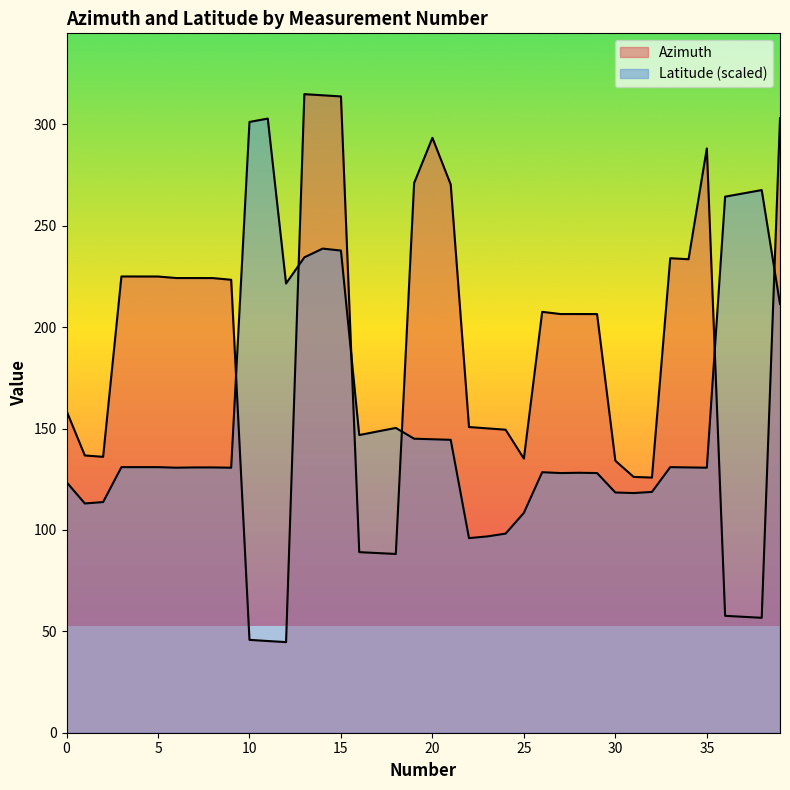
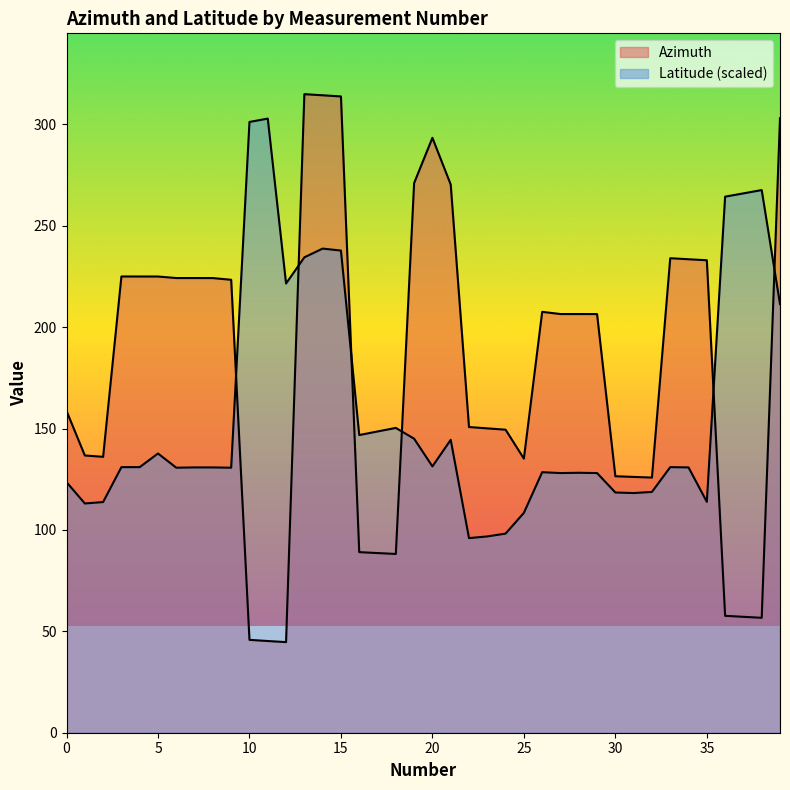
Latitude (scaled), 5: 131 -> 138
Latitude (scaled), 20: 145 -> 131
Azimuth, 30: 134 -> 126
Azimuth, 35: 288 -> 233
Latitude (scaled), 35: 131 -> 114
